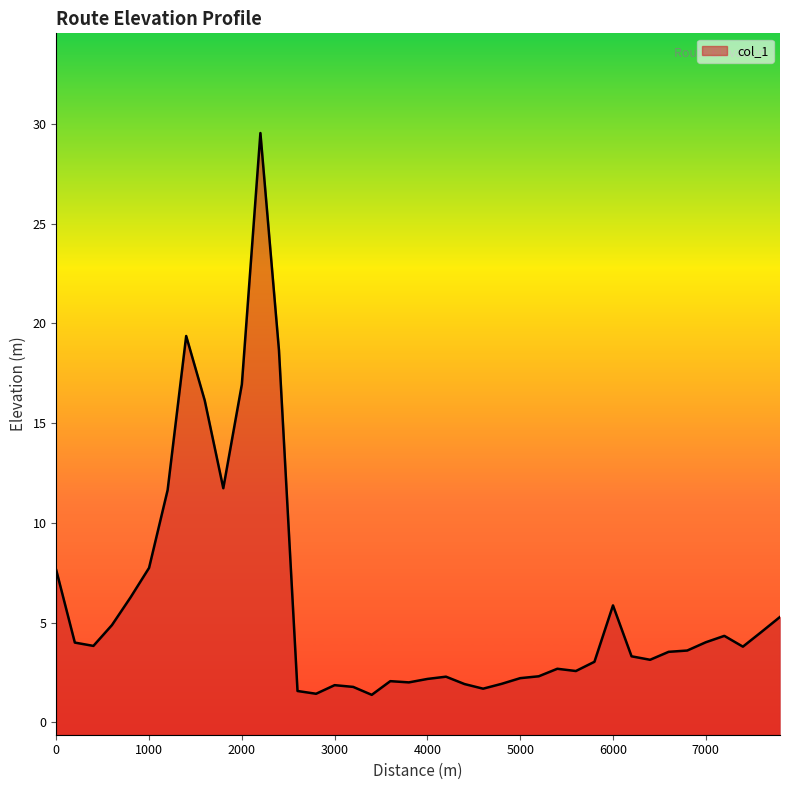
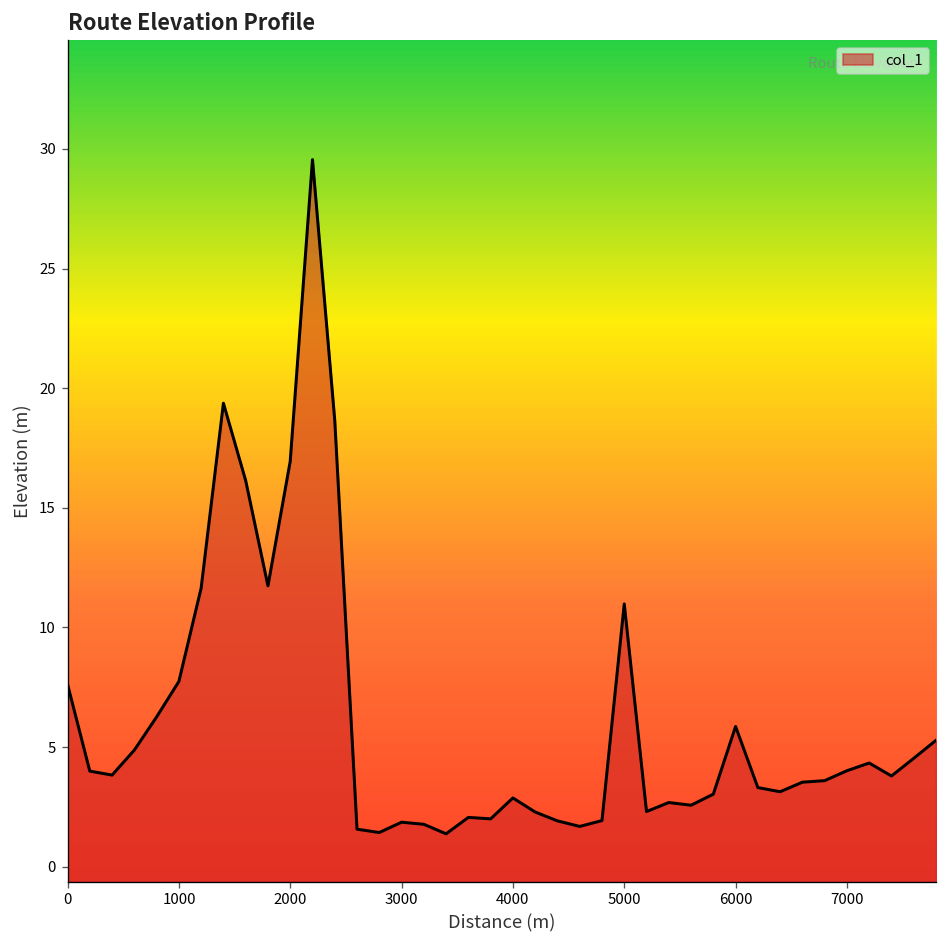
4000: 2.2 -> 2.9
5000: 2.2 -> 11.0
